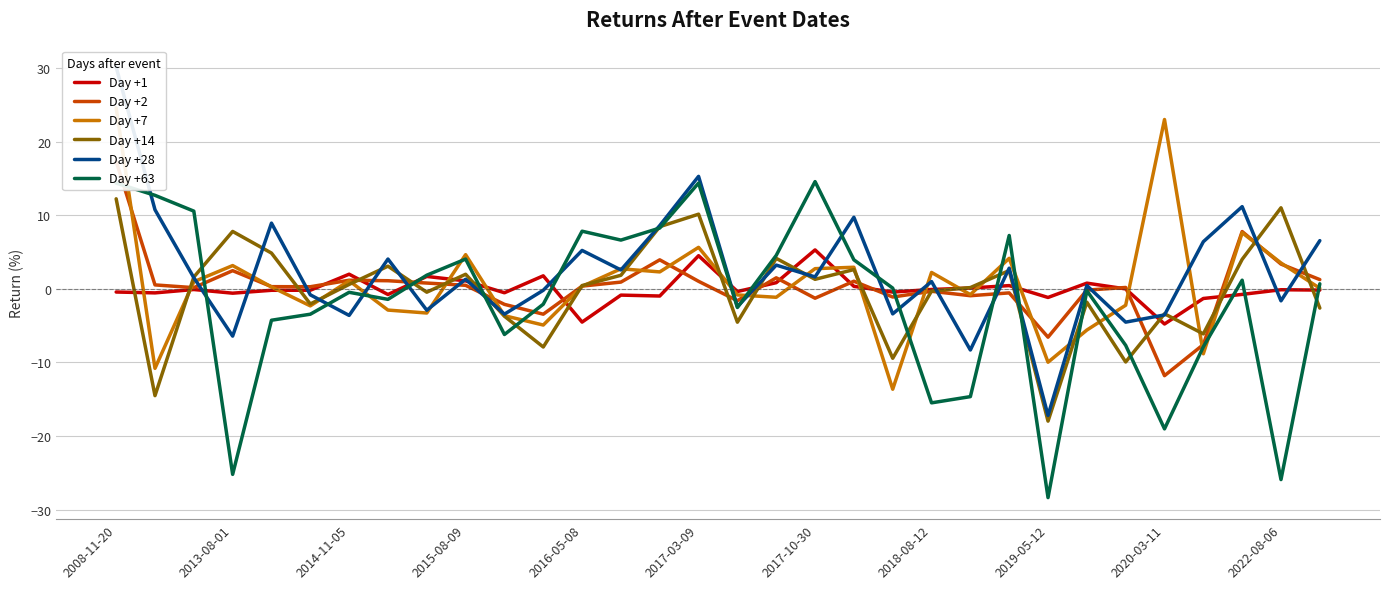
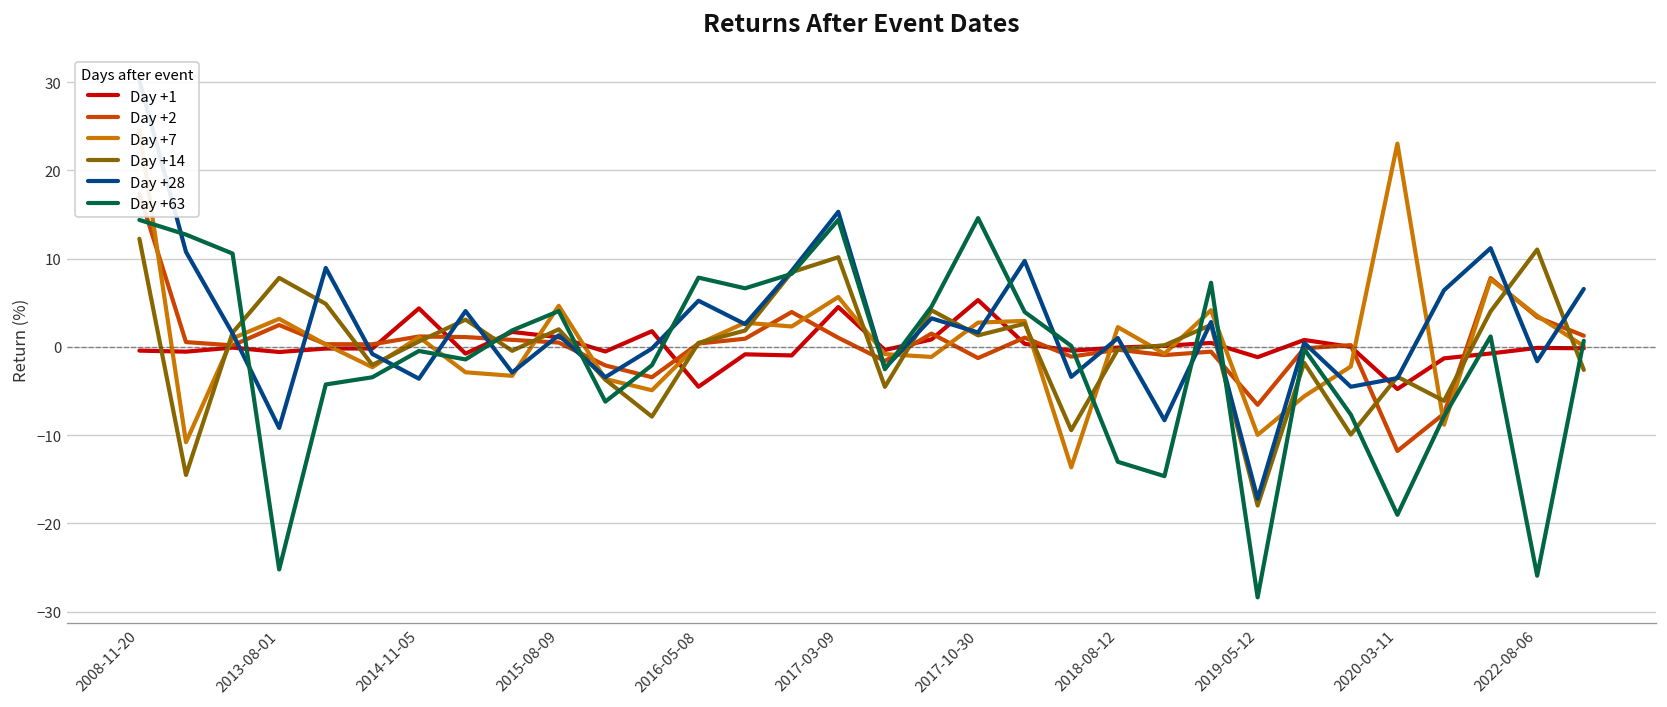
Day +28, 2013-08-01: -6 -> -9
Day +1, 2014-11-05: 2 -> 4
Day +63, 2018-08-12: -15 -> -13
